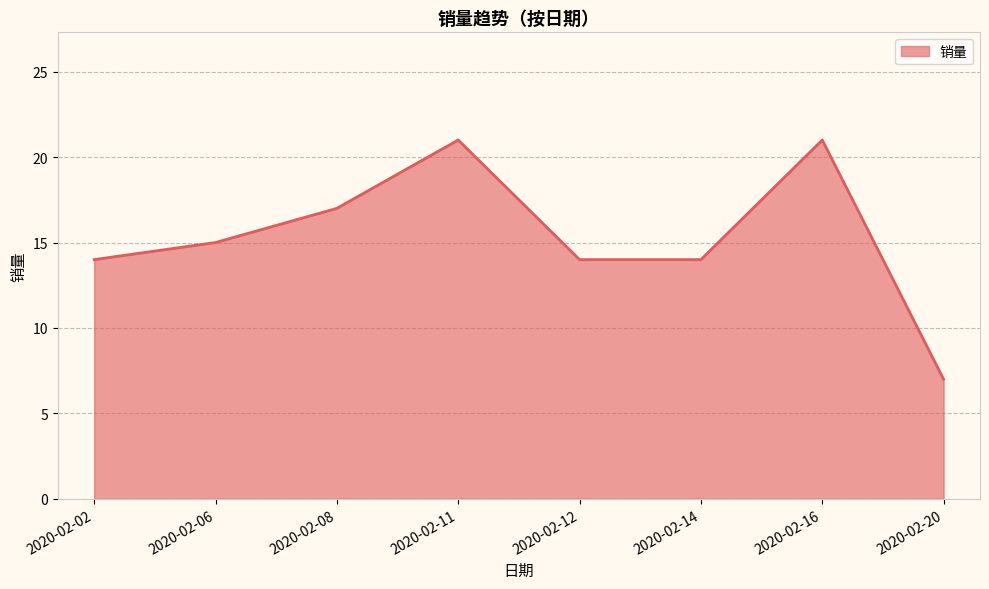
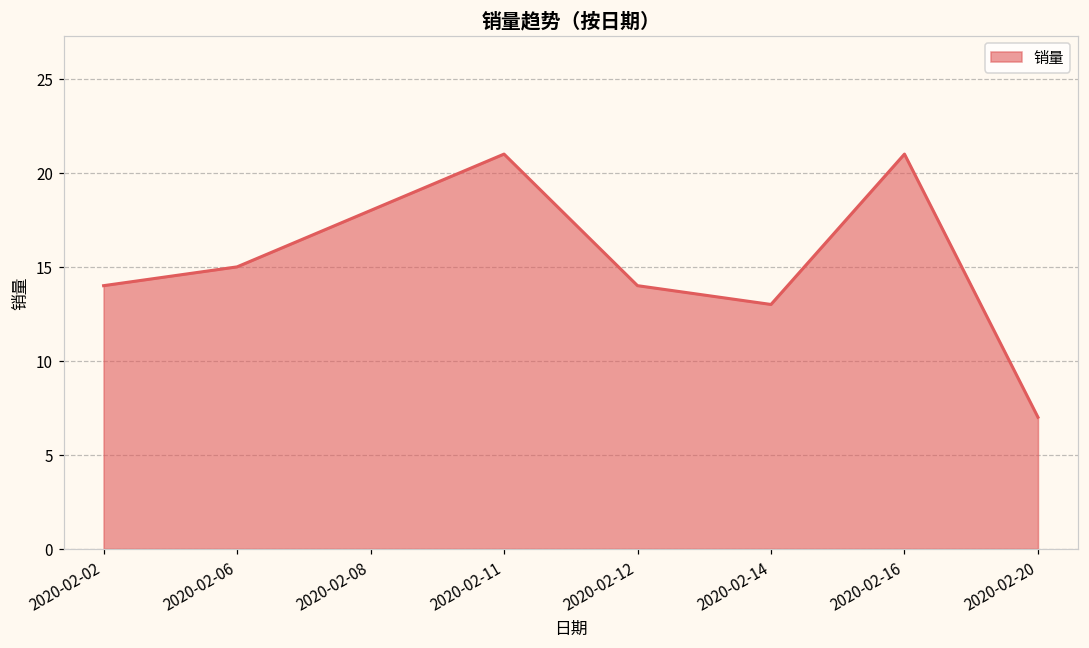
2020-02-08: 17 -> 18
2020-02-14: 14 -> 13
